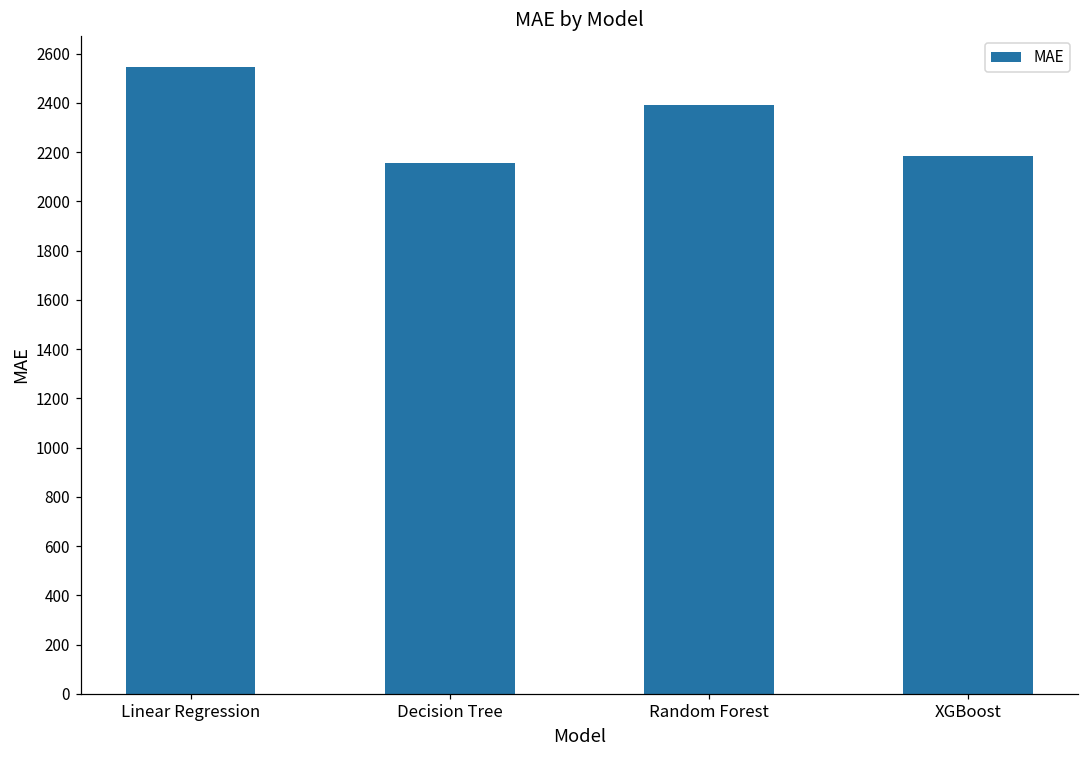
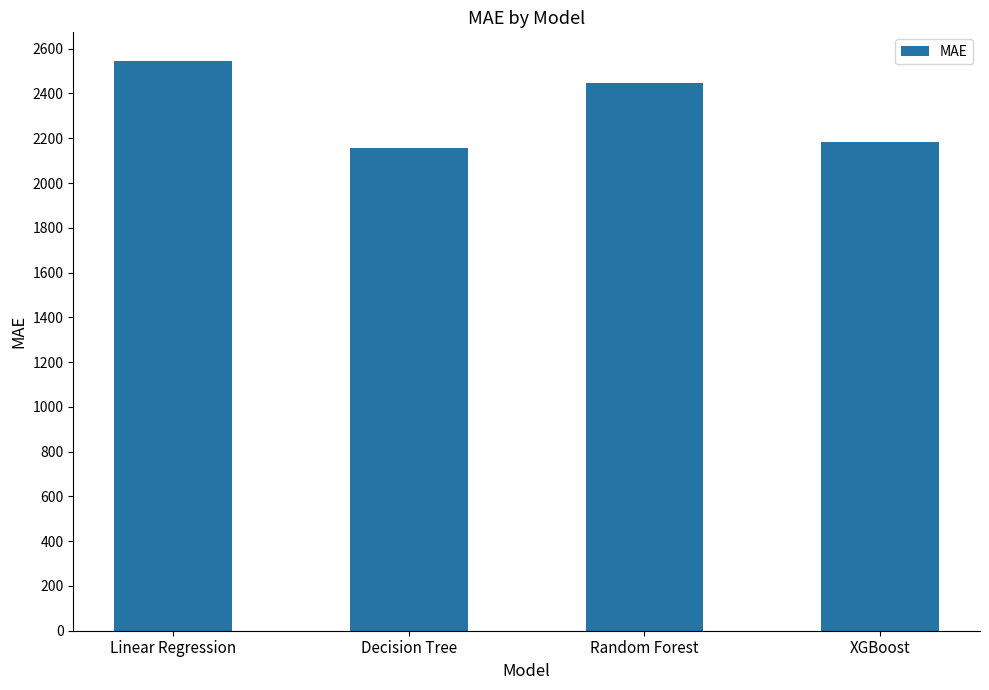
Random Forest: 2390 -> 2450
